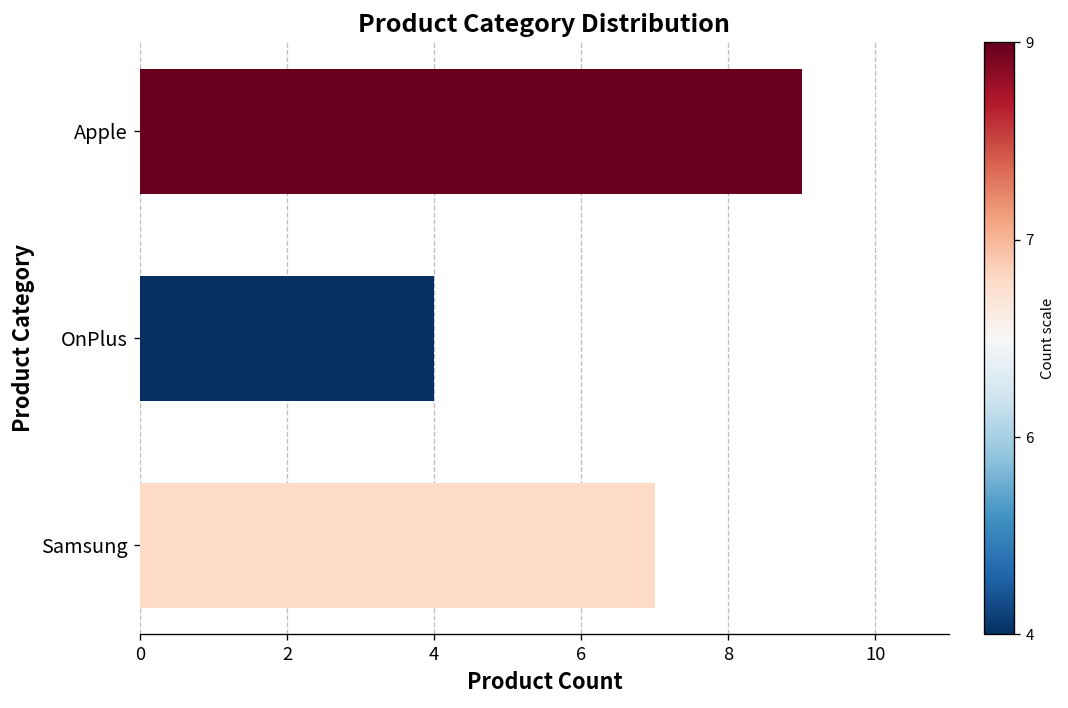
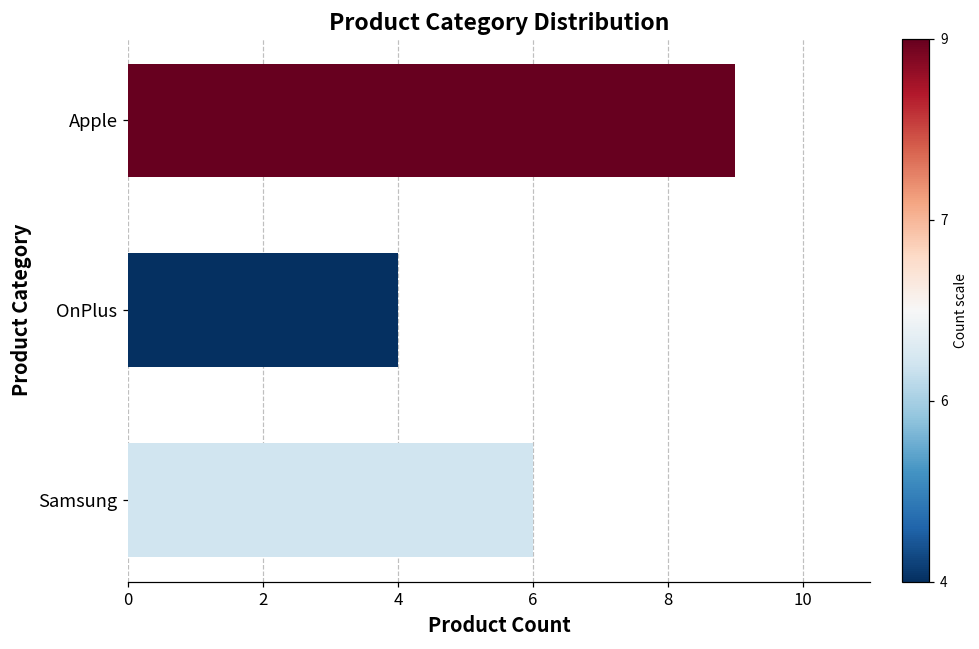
Samsung: 7 -> 6
